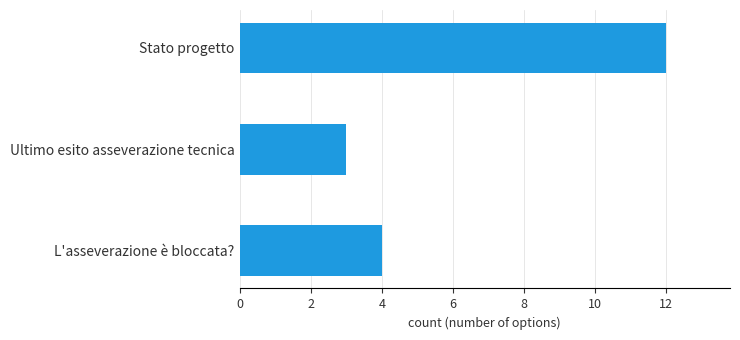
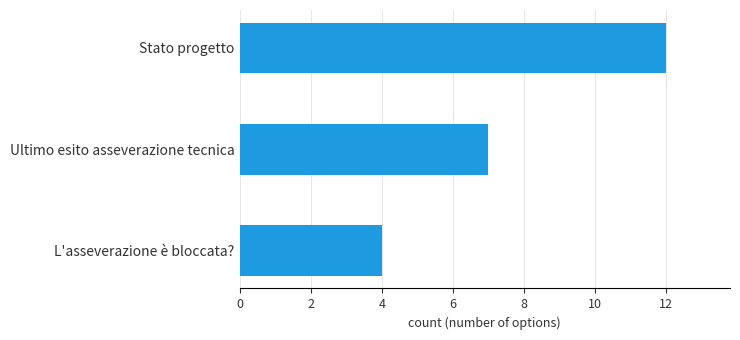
Ultimo esito asseverazione tecnica: 3 -> 7
